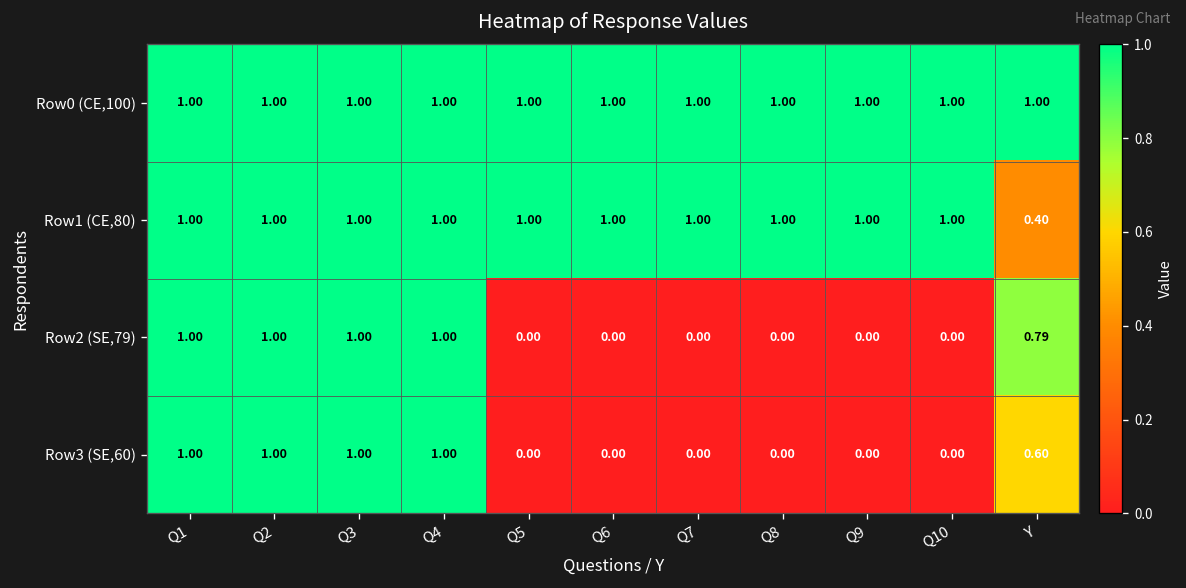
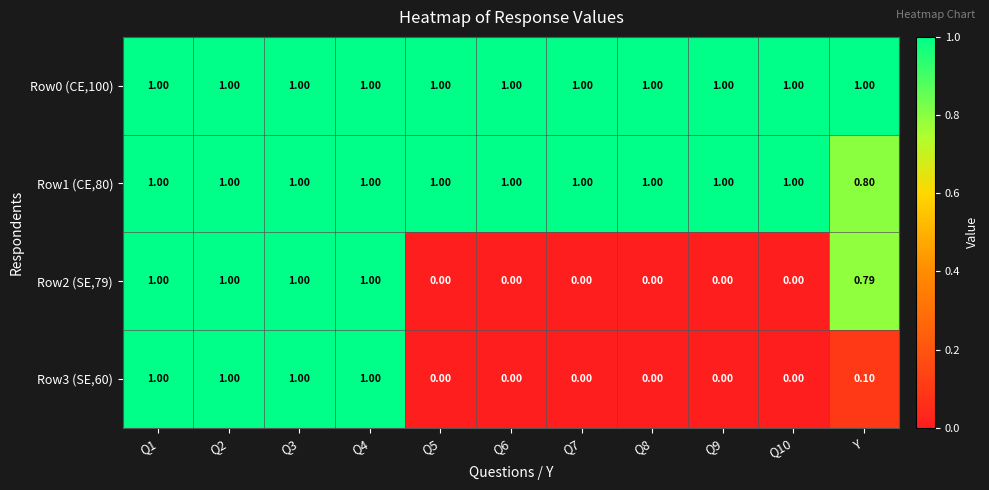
Row1 (CE,80), Y: 0.40 -> 0.80
Row3 (SE,60), Y: 0.60 -> 0.10
